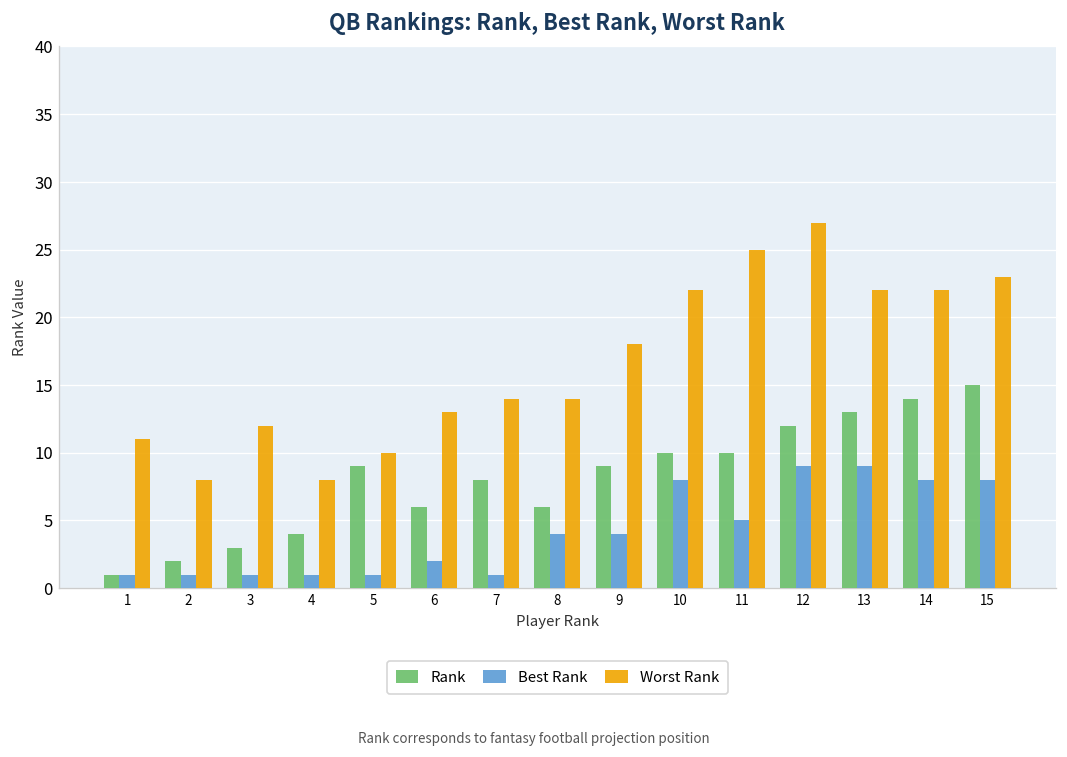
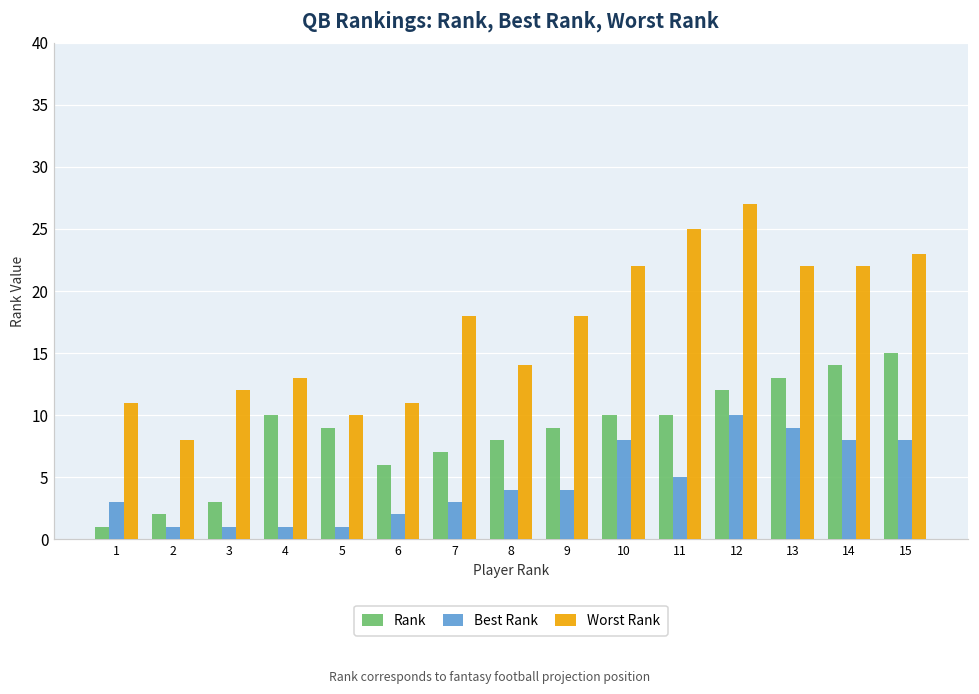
Best Rank, 1: 1 -> 3
Rank, 4: 4 -> 10
Worst Rank, 4: 8 -> 13
Worst Rank, 6: 13 -> 11
Rank, 7: 8 -> 7
Best Rank, 7: 1 -> 3
Worst Rank, 7: 14 -> 18
Rank, 8: 6 -> 8
Best Rank, 12: 9 -> 10
